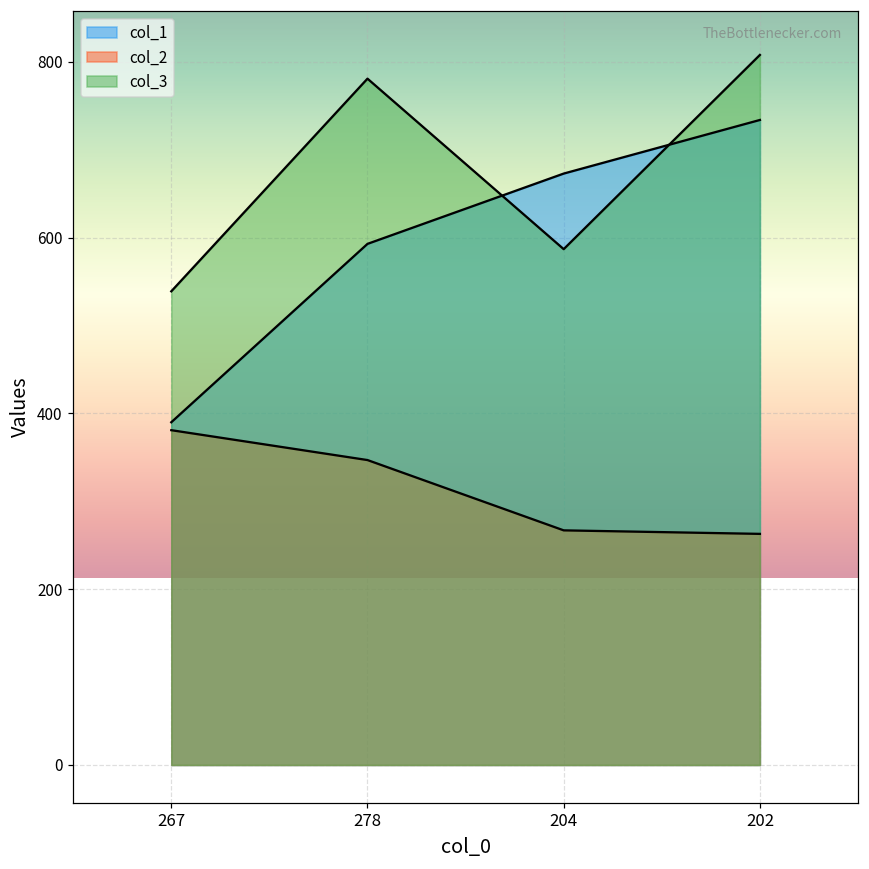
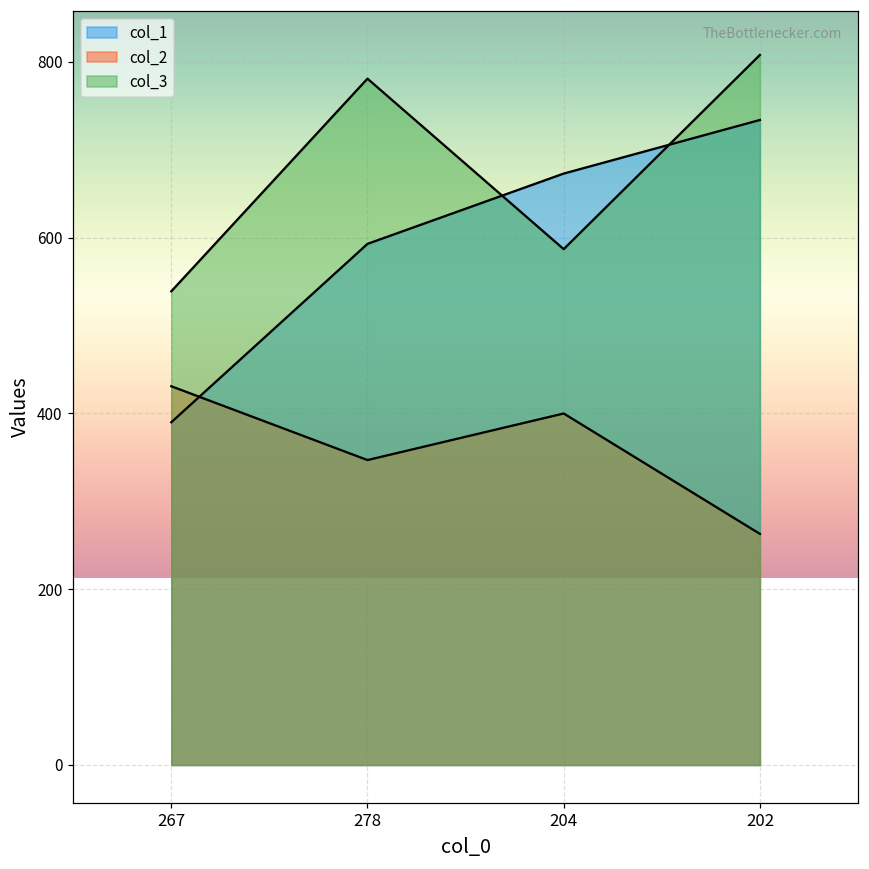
col_2, 267: 380 -> 430
col_2, 204: 270 -> 400
